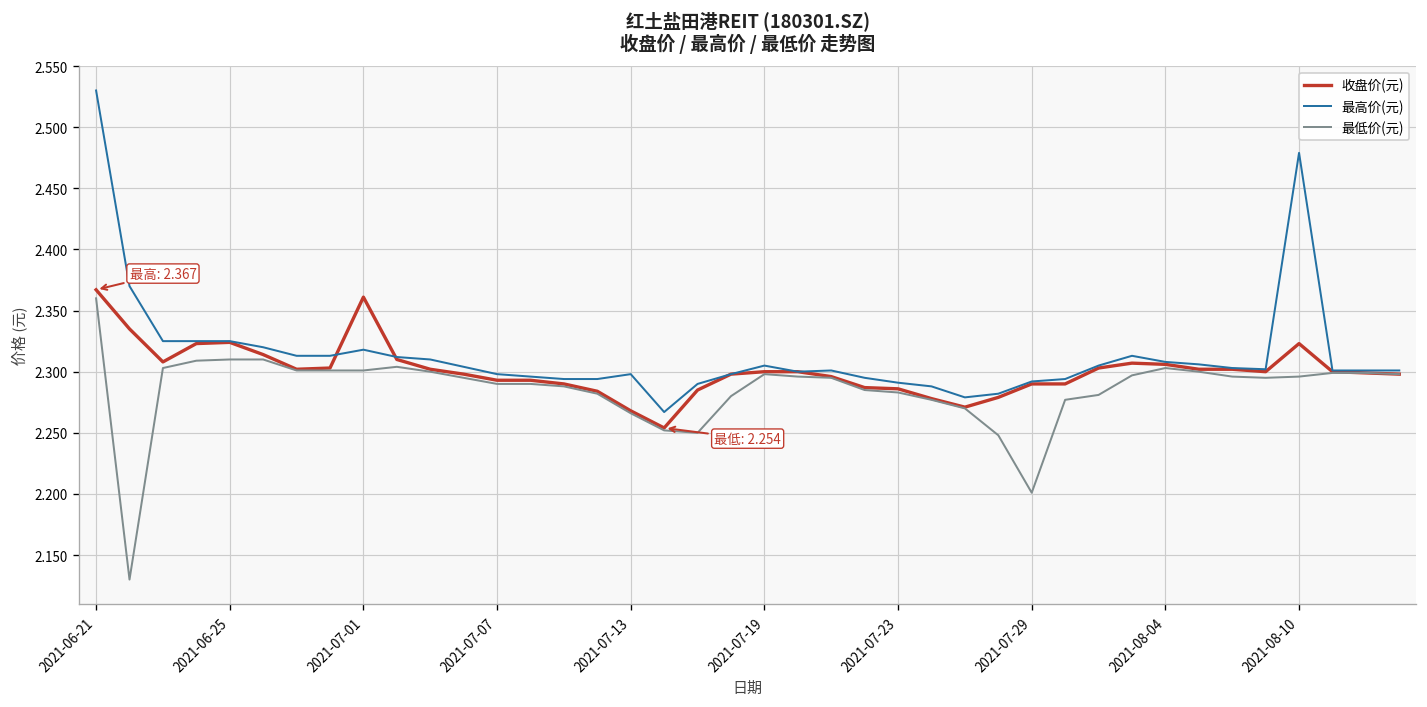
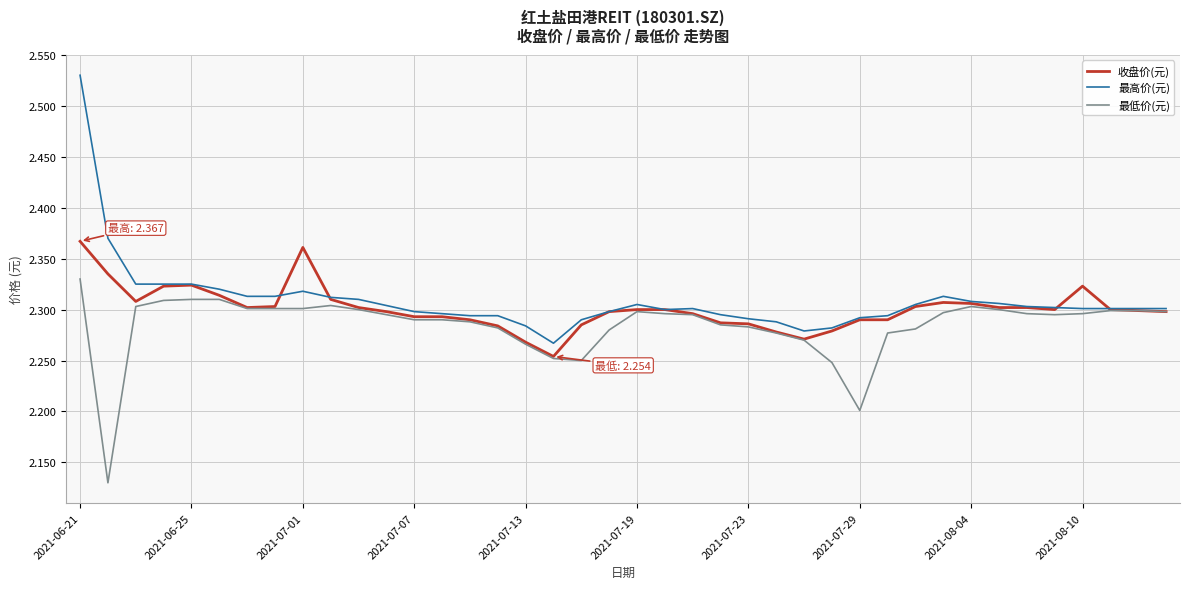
最低价(元), 2021-06-21: 2.36 -> 2.33
最高价(元), 2021-07-13: 2.298 -> 2.284
最高价(元), 2021-08-10: 2.479 -> 2.301
